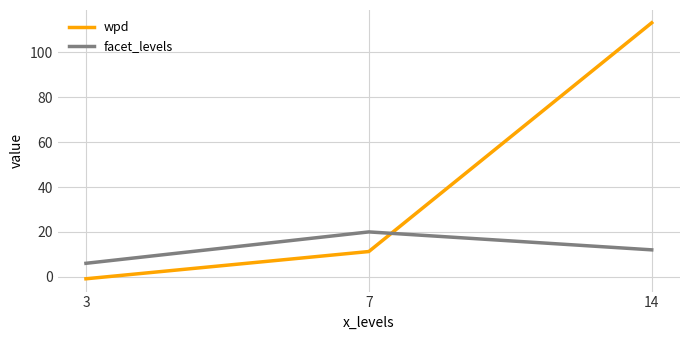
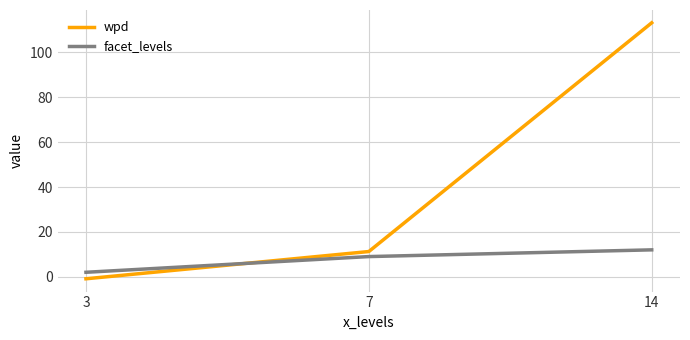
facet_levels, 3: 6 -> 2
facet_levels, 7: 20 -> 9
